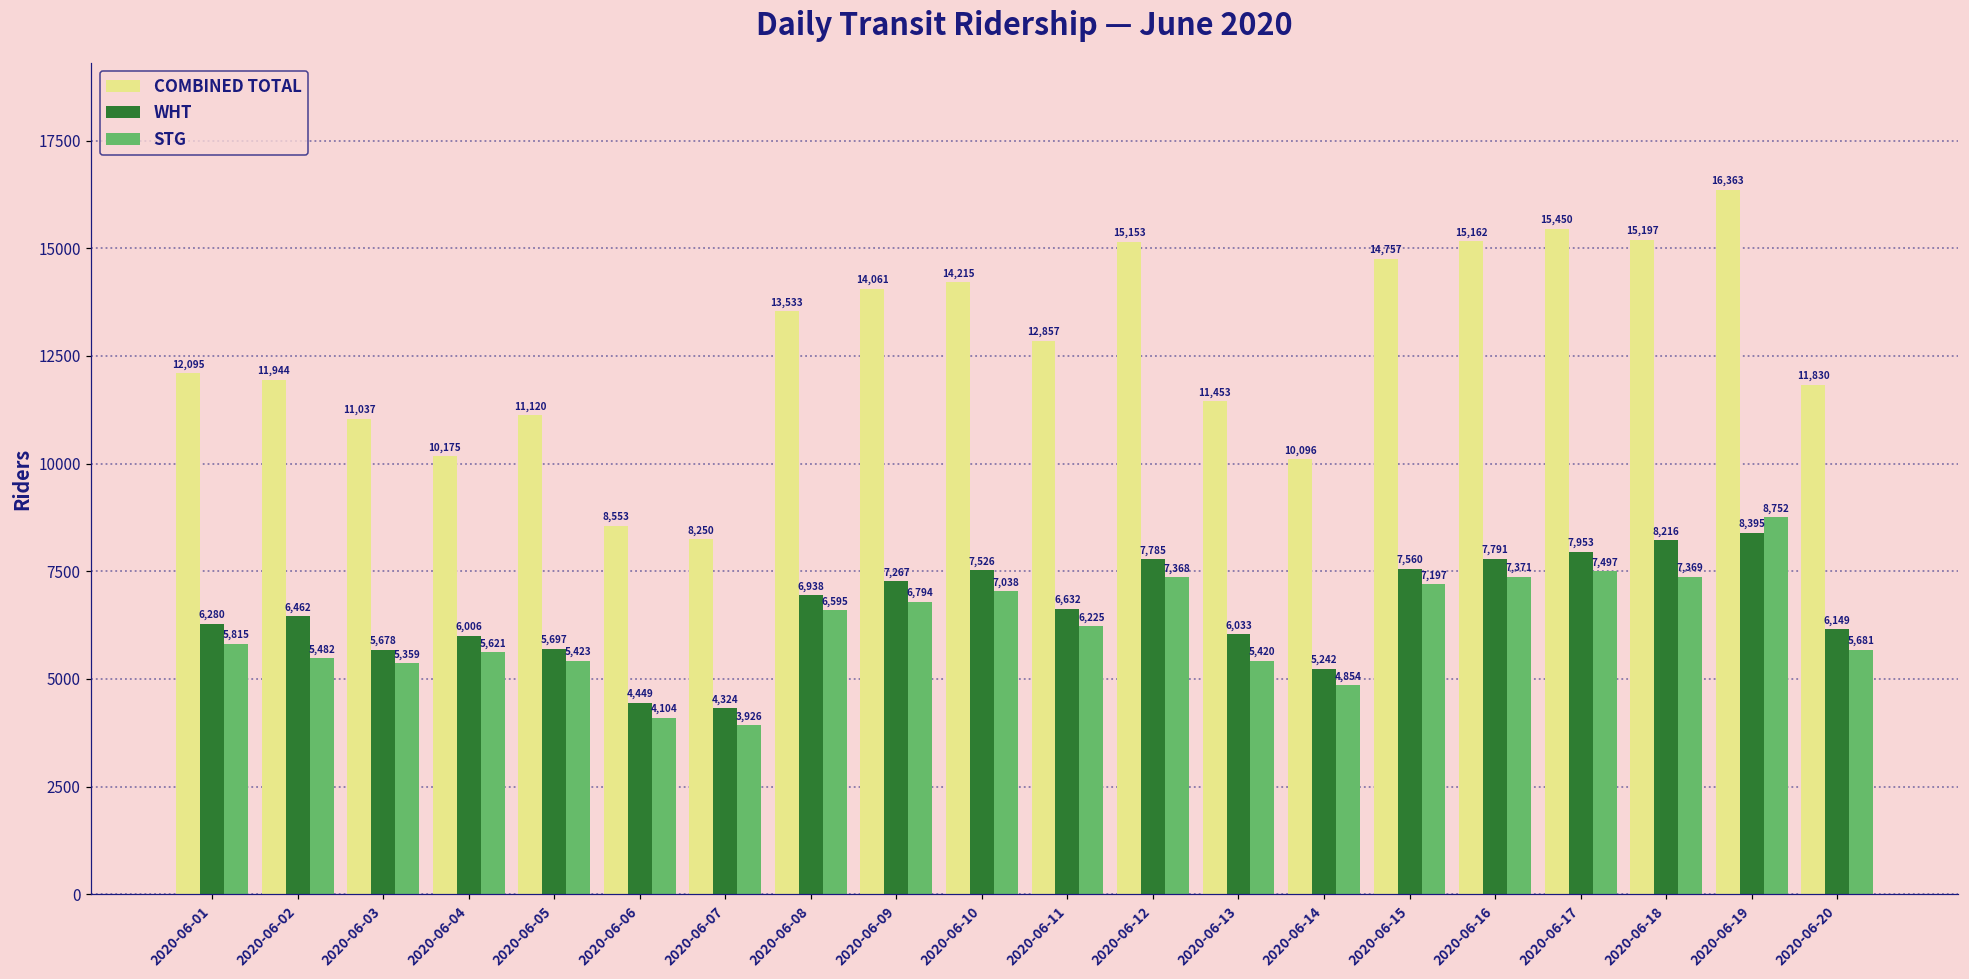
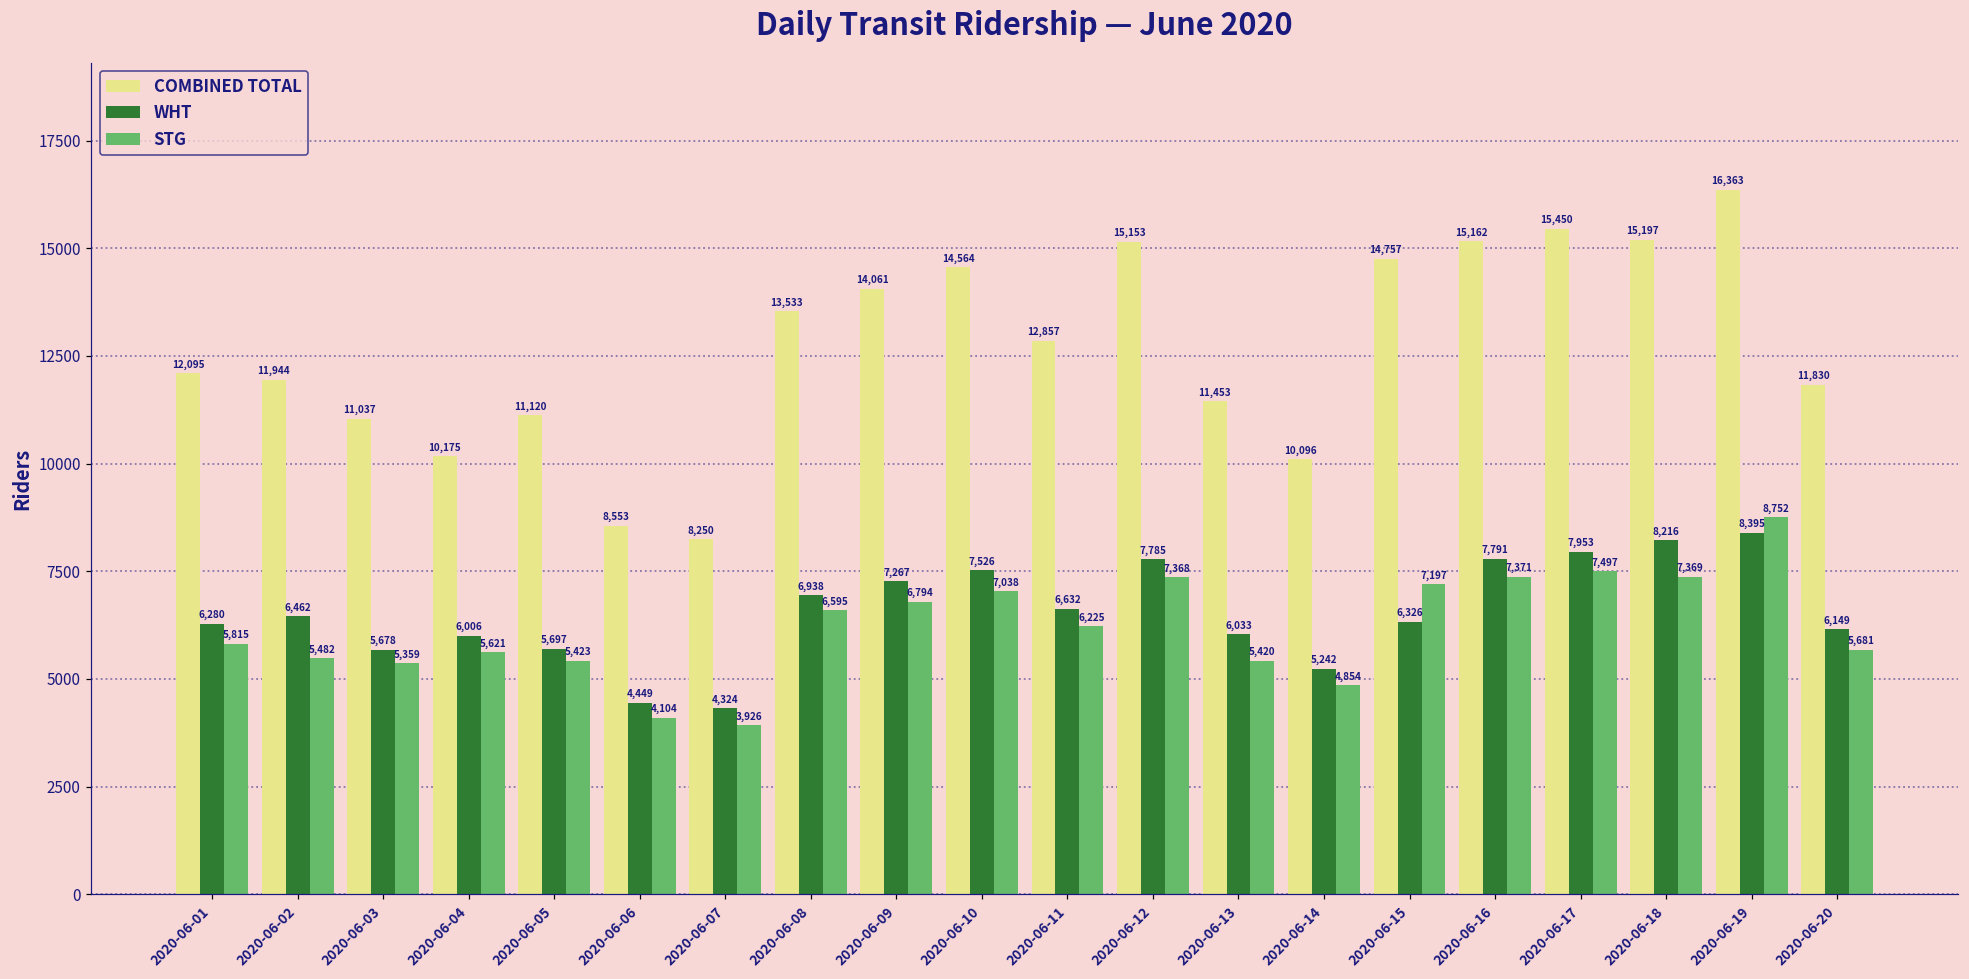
COMBINED TOTAL, 2020-06-10: 14,215 -> 14,564
WHT, 2020-06-15: 7,560 -> 6,326
